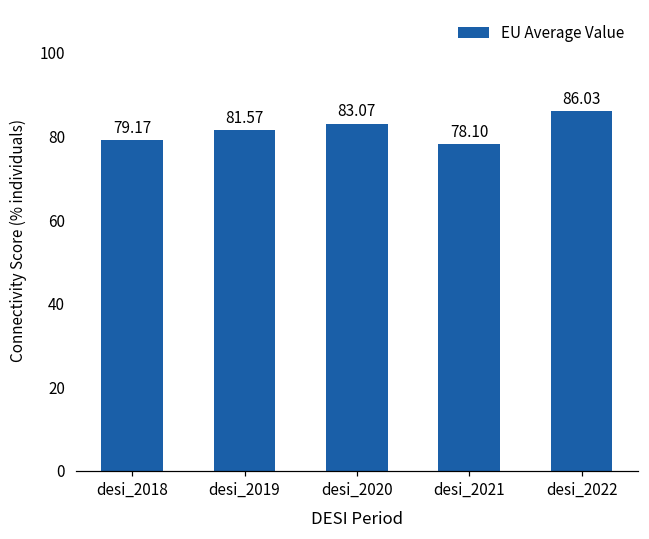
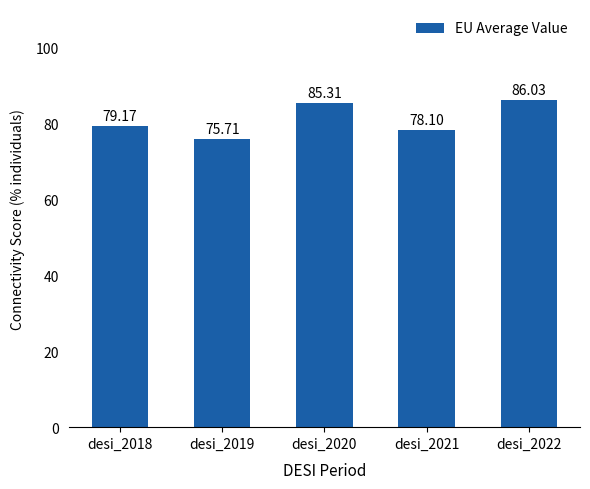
desi_2019: 81.57 -> 75.71
desi_2020: 83.07 -> 85.31
